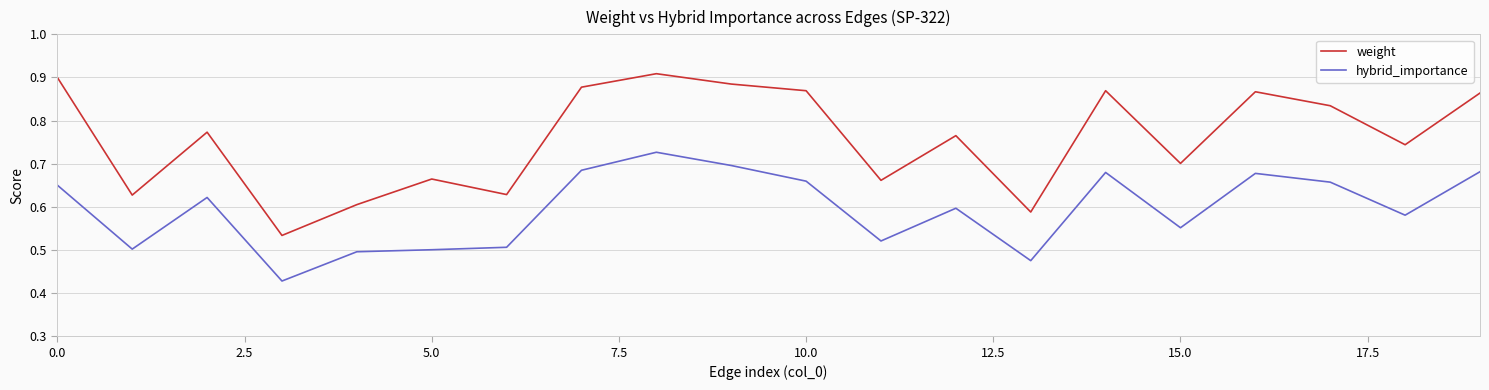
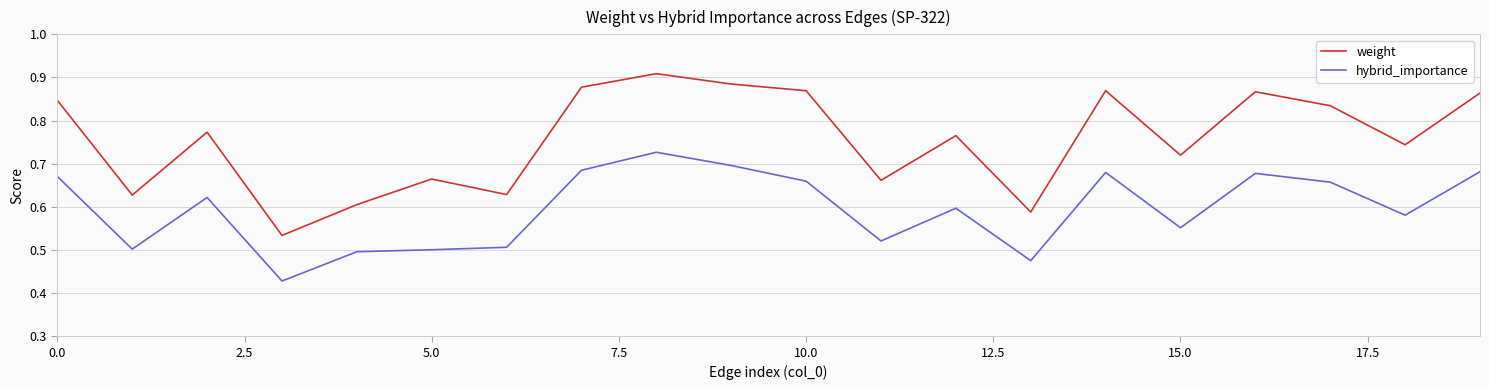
weight, 0.0: 0.90 -> 0.85
hybrid_importance, 0.0: 0.65 -> 0.67
weight, 15.0: 0.70 -> 0.72
